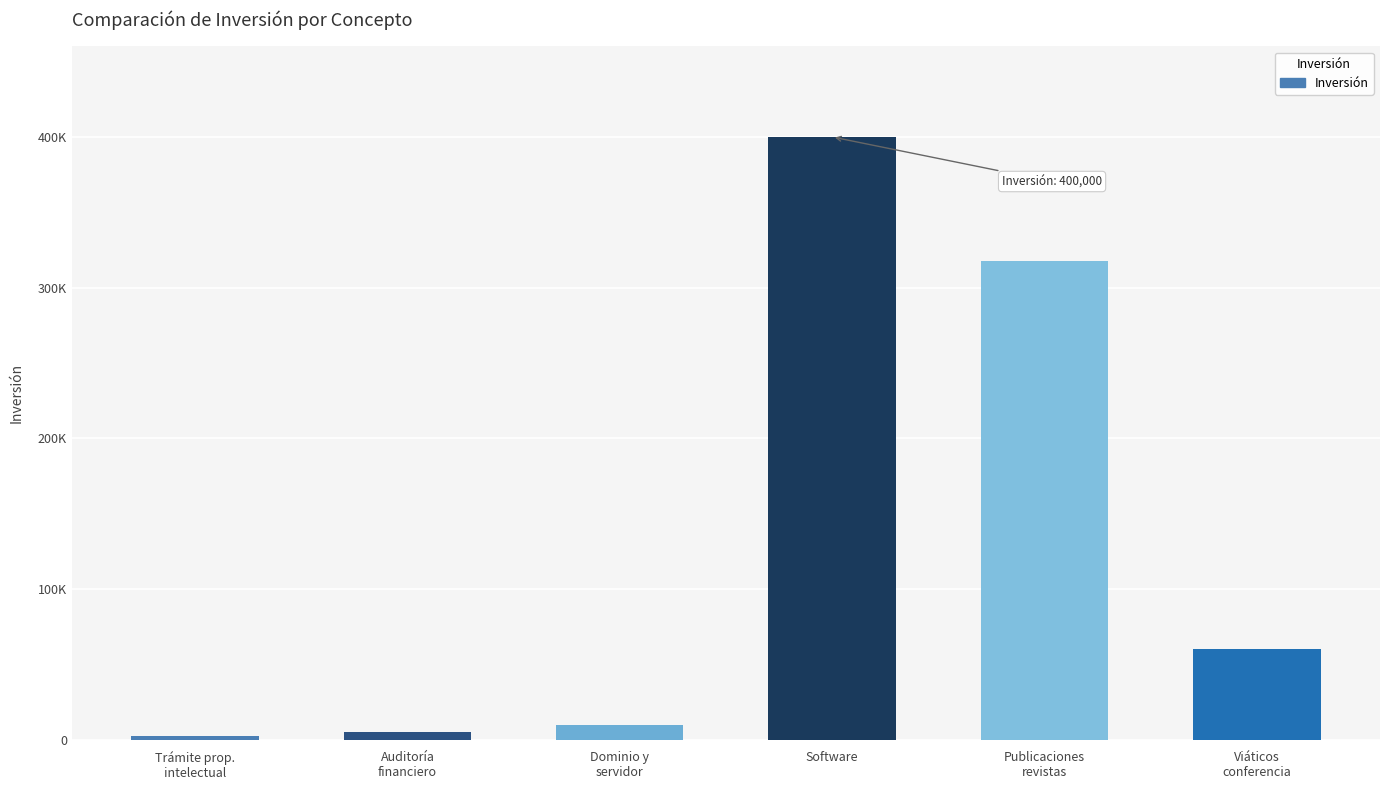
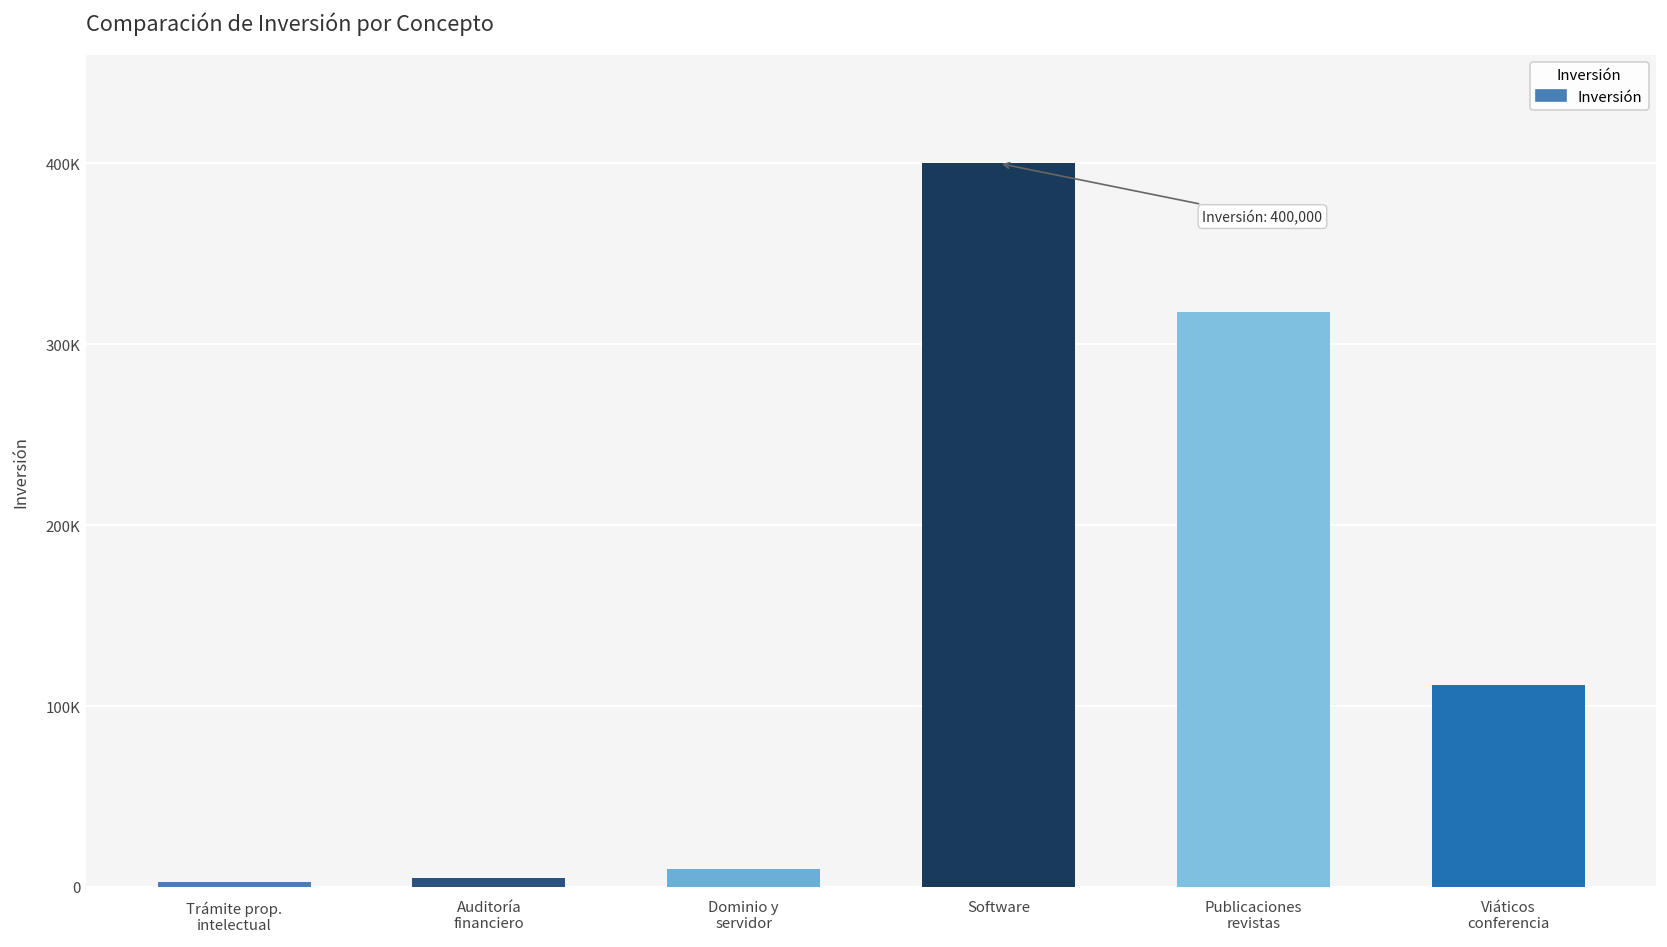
Viáticos conferencia: 60000 -> 112000
